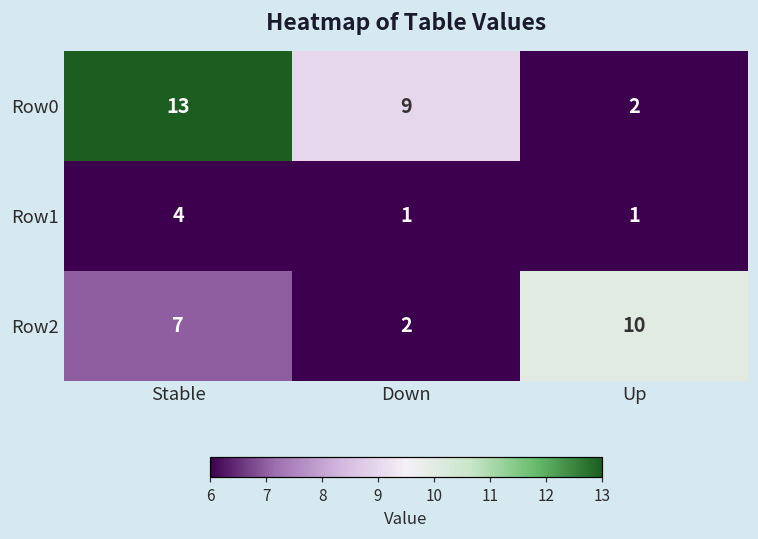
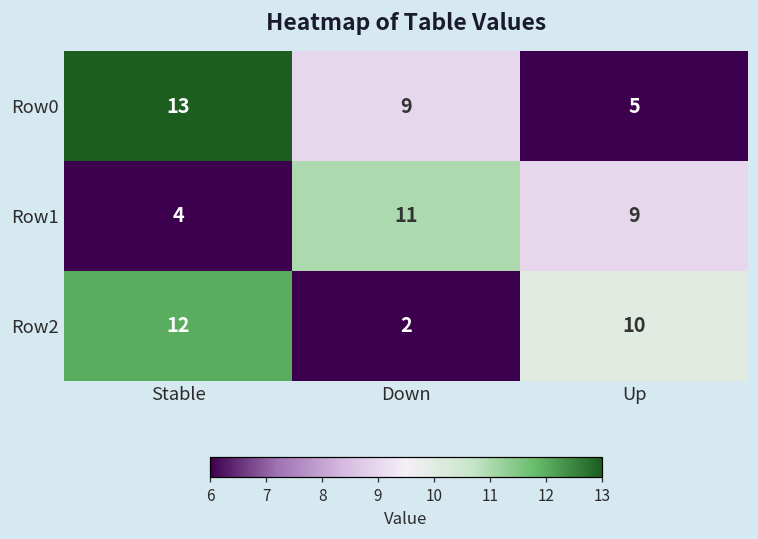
Row0, Up: 2 -> 5
Row1, Down: 1 -> 11
Row1, Up: 1 -> 9
Row2, Stable: 7 -> 12
